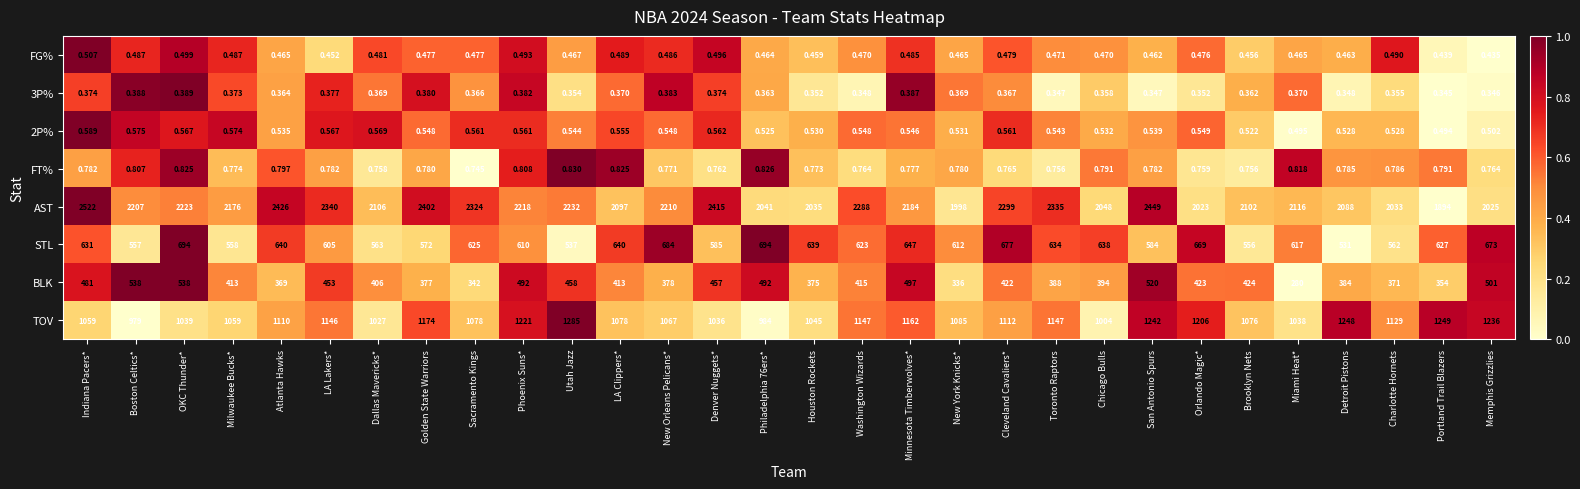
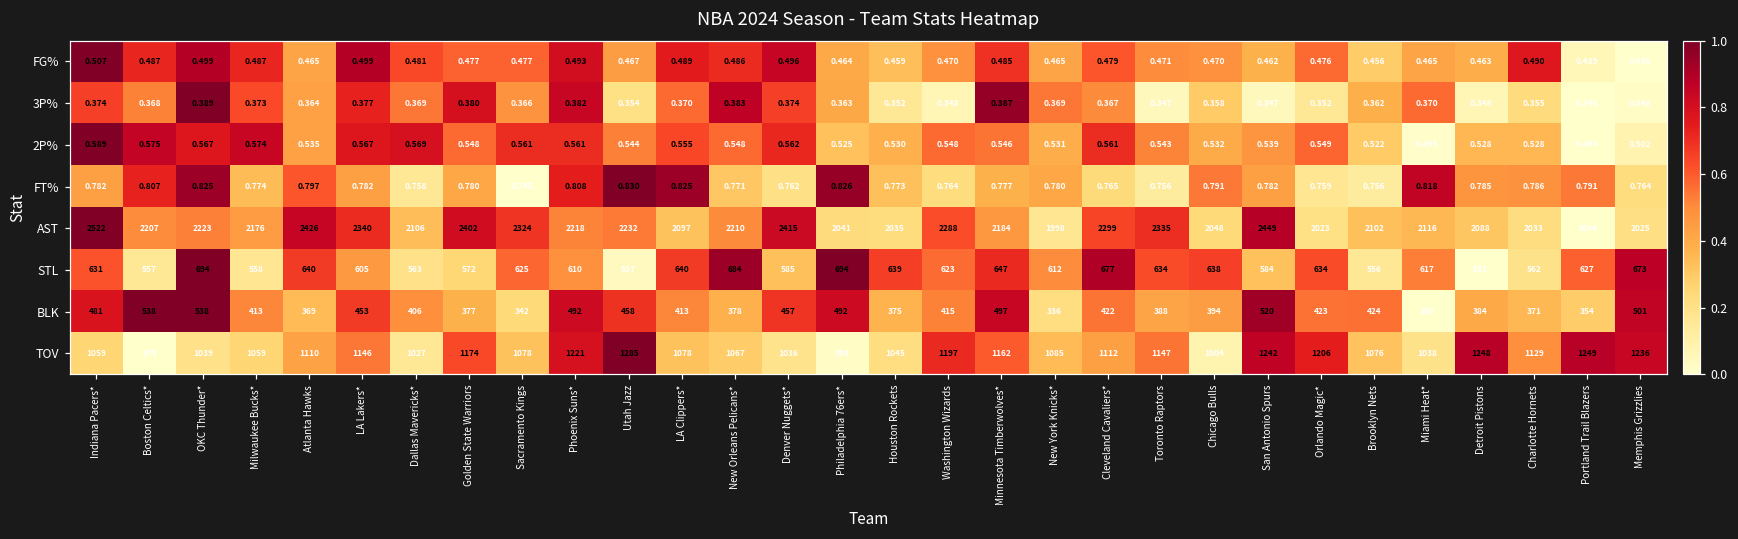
FG%, LA Lakers*: 0.452 -> 0.499
3P%, Boston Celtics*: 0.388 -> 0.368
STL, Orlando Magic*: 669 -> 634
TOV, Washington Wizards: 1147 -> 1197
